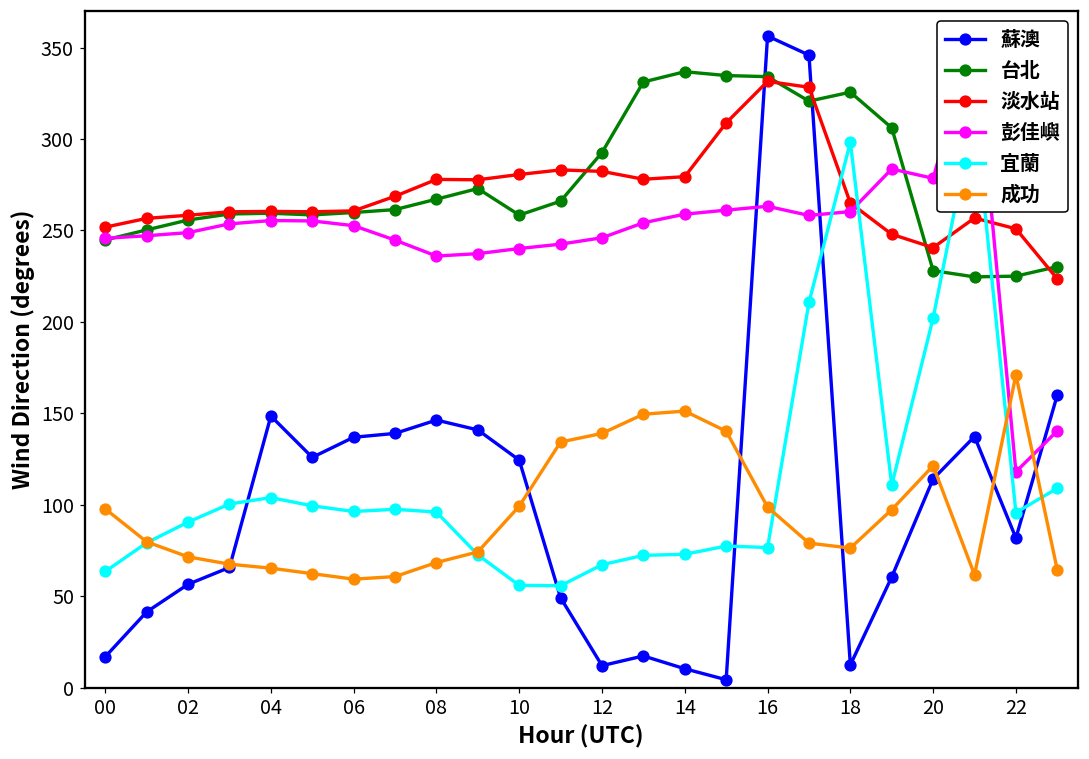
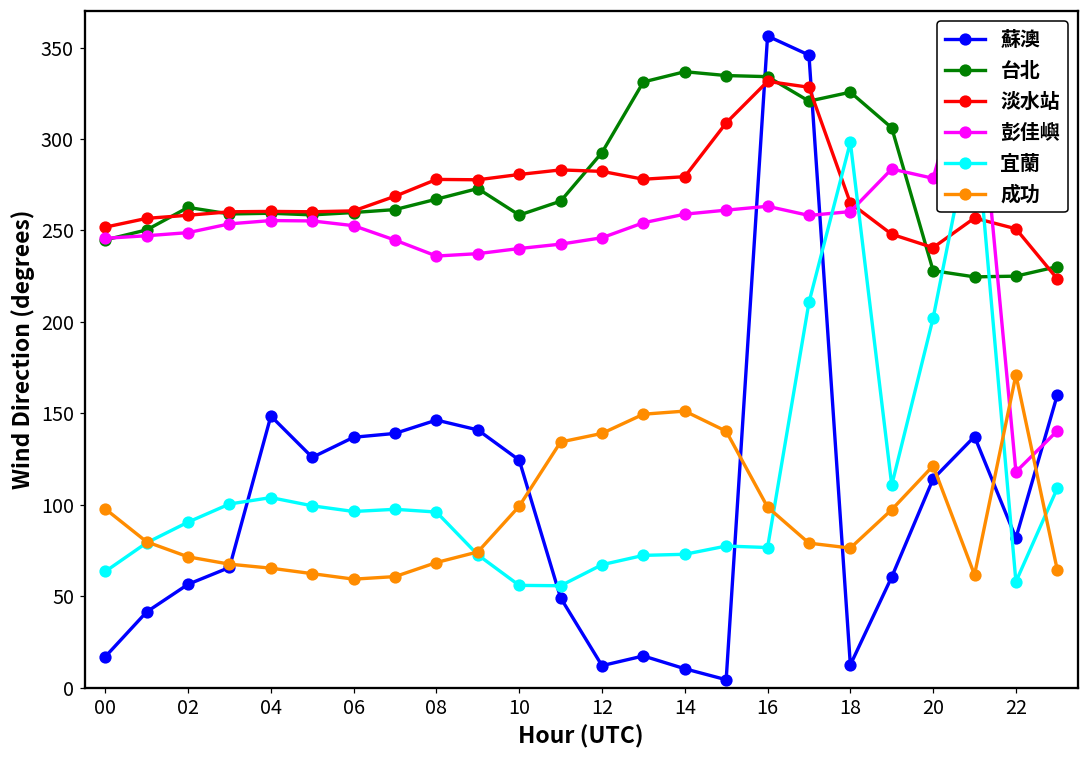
台北, 02: 256 -> 263
宜蘭, 22: 96 -> 58
